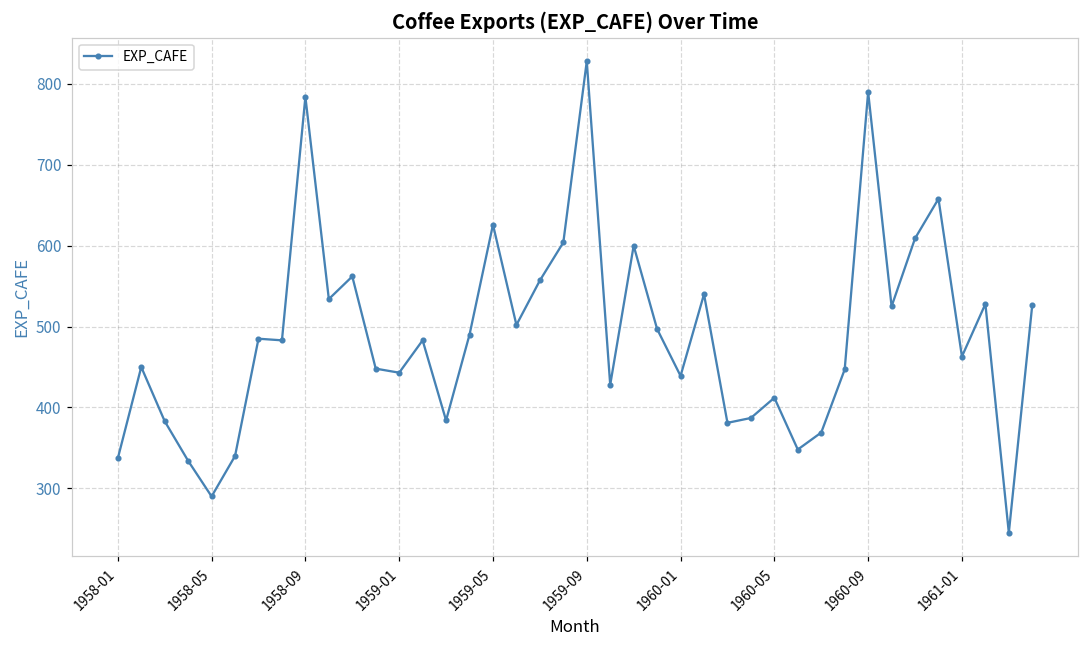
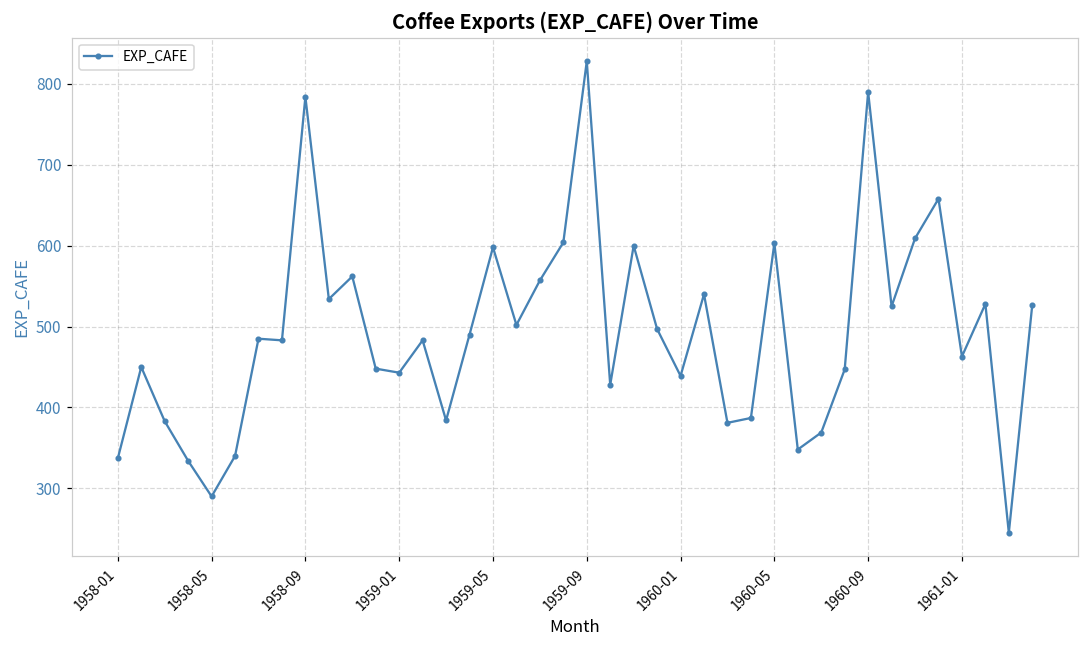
1959-05: 630 -> 600
1960-05: 410 -> 600
